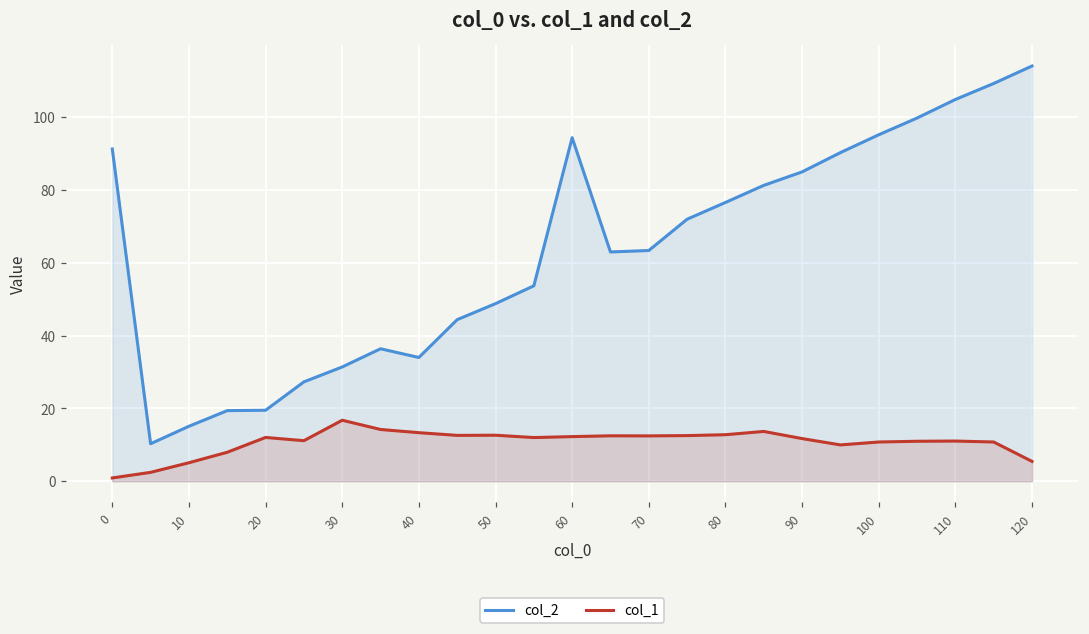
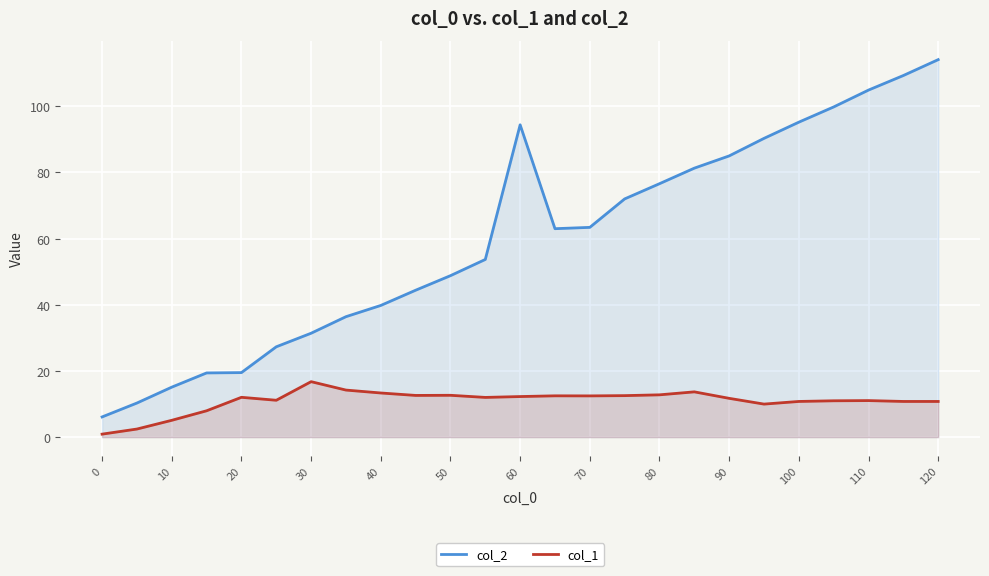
col_2, 0: 91 -> 6
col_2, 40: 34 -> 40
col_1, 120: 5 -> 11
